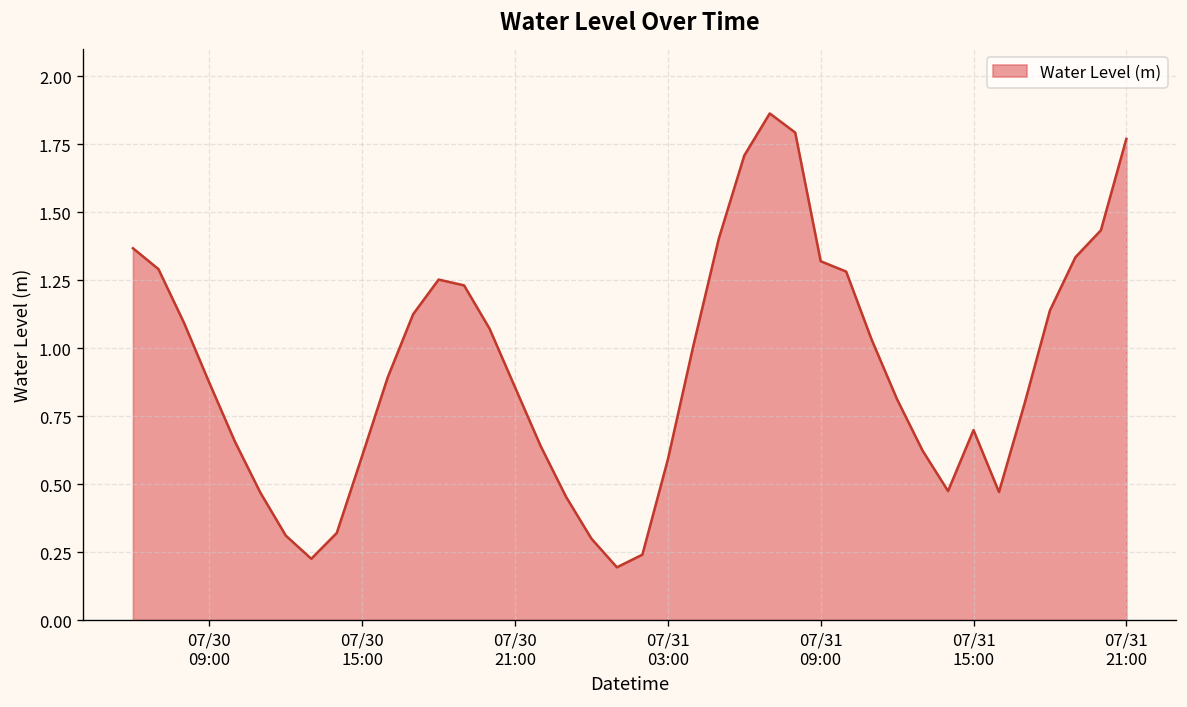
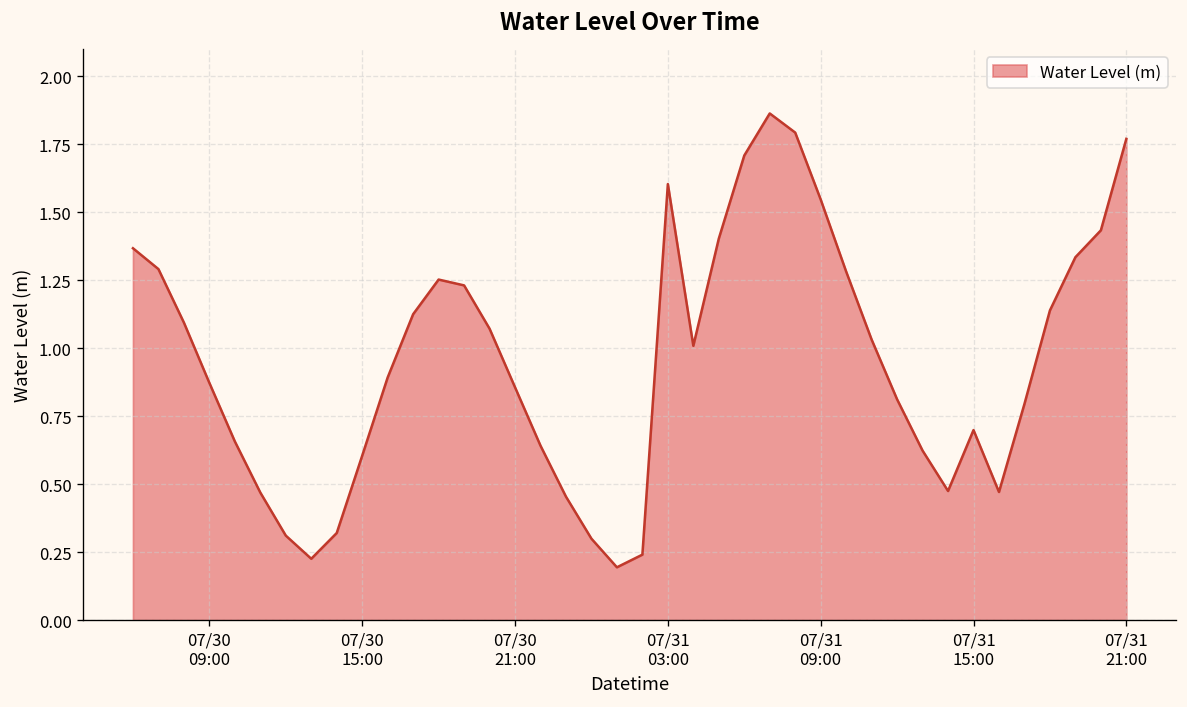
07/31 03:00: 0.59 -> 1.60
07/31 09:00: 1.32 -> 1.55
